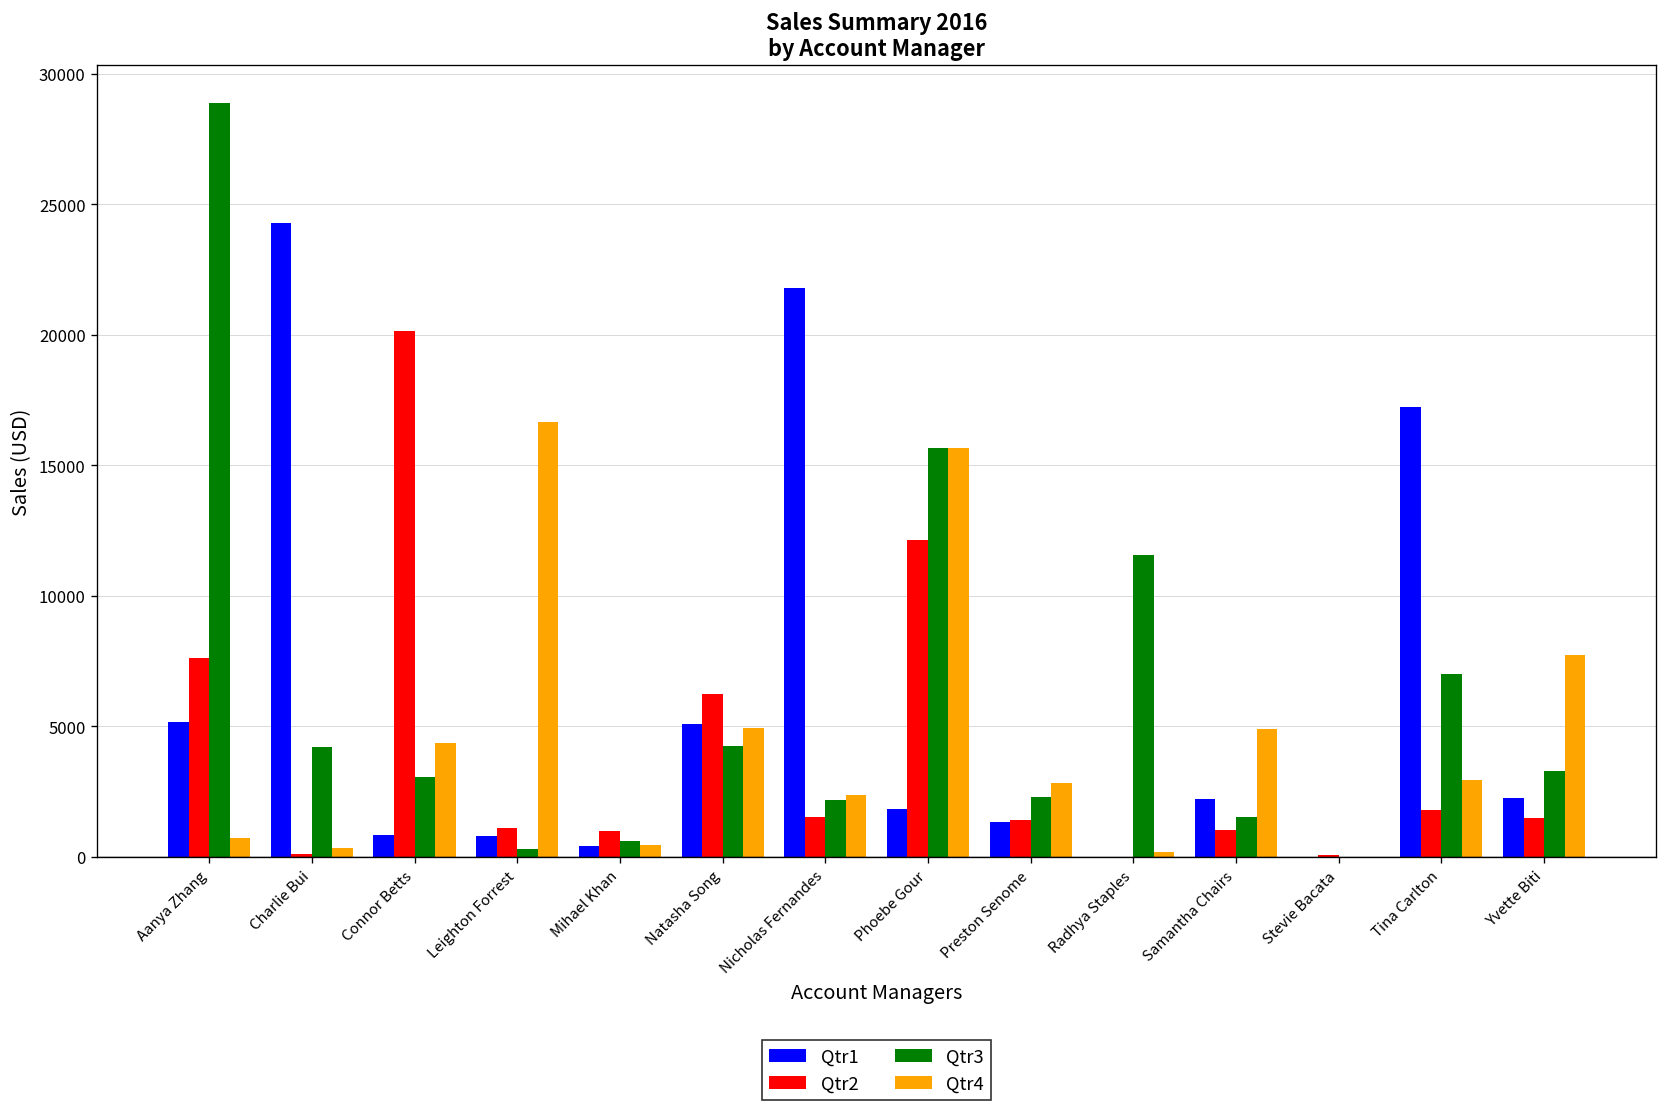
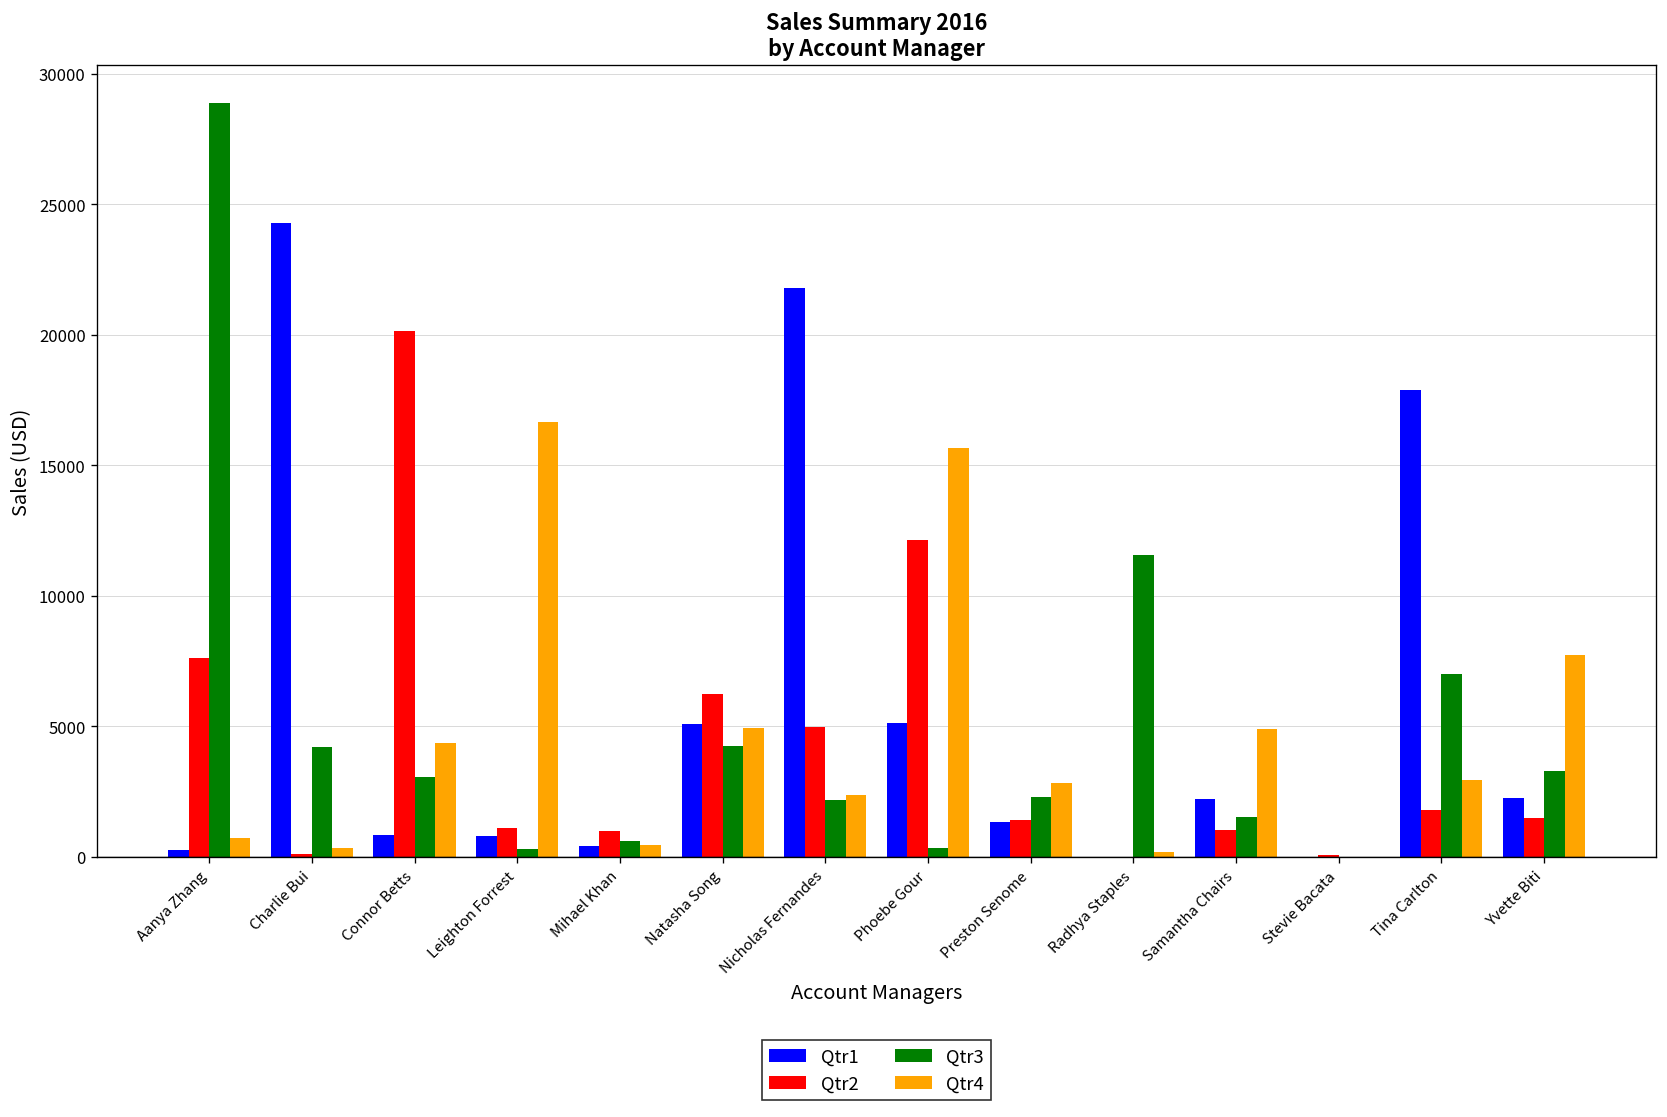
Qtr1, Aanya Zhang: 5200 -> 300
Qtr2, Nicholas Fernandes: 1500 -> 5000
Qtr1, Phoebe Gour: 1800 -> 5100
Qtr3, Phoebe Gour: 15600 -> 400
Qtr1, Tina Carlton: 17200 -> 17900
